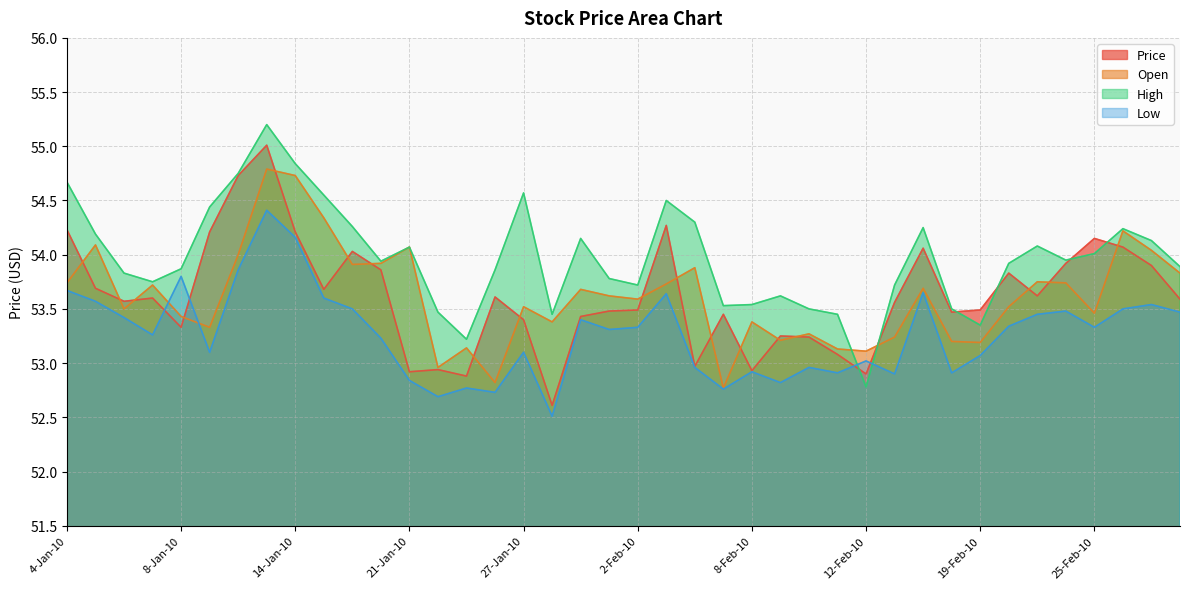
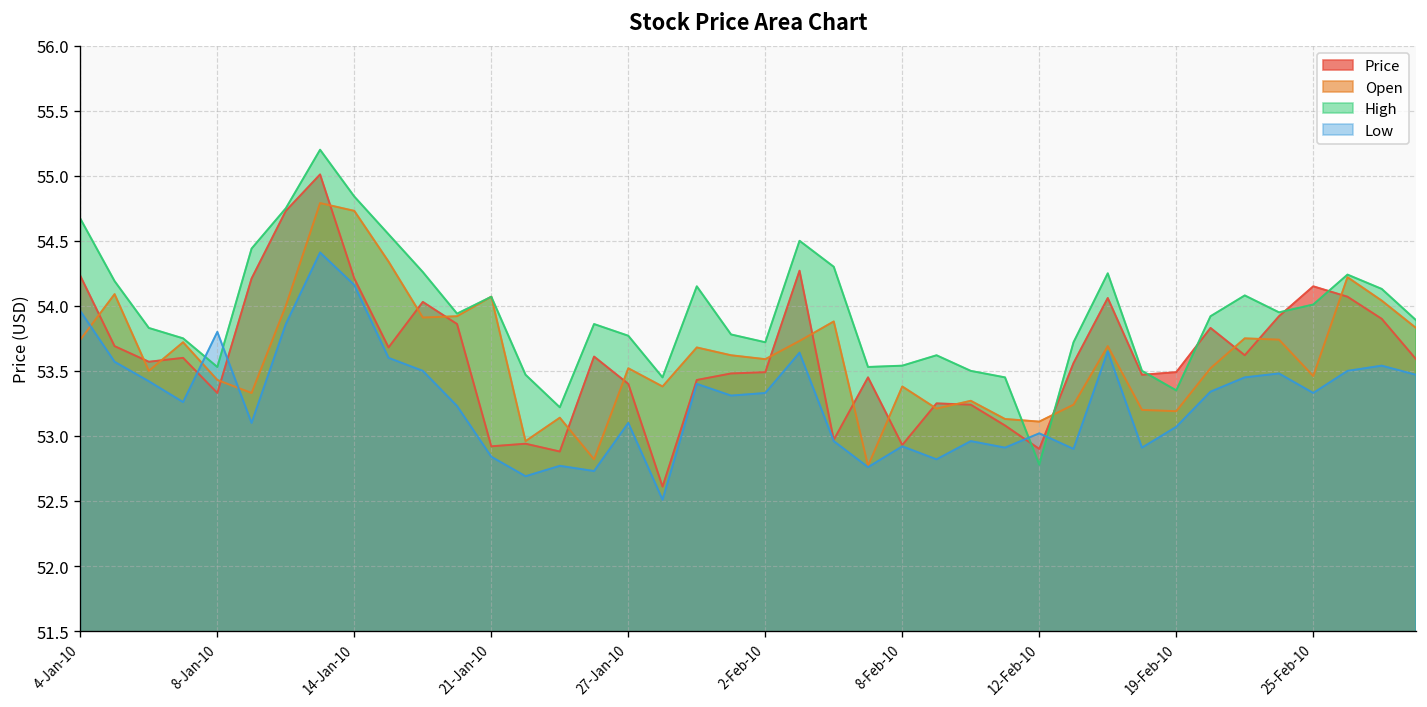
Low, 4-Jan-10: 53.67 -> 53.96
High, 8-Jan-10: 53.87 -> 53.53
High, 27-Jan-10: 54.57 -> 53.77
